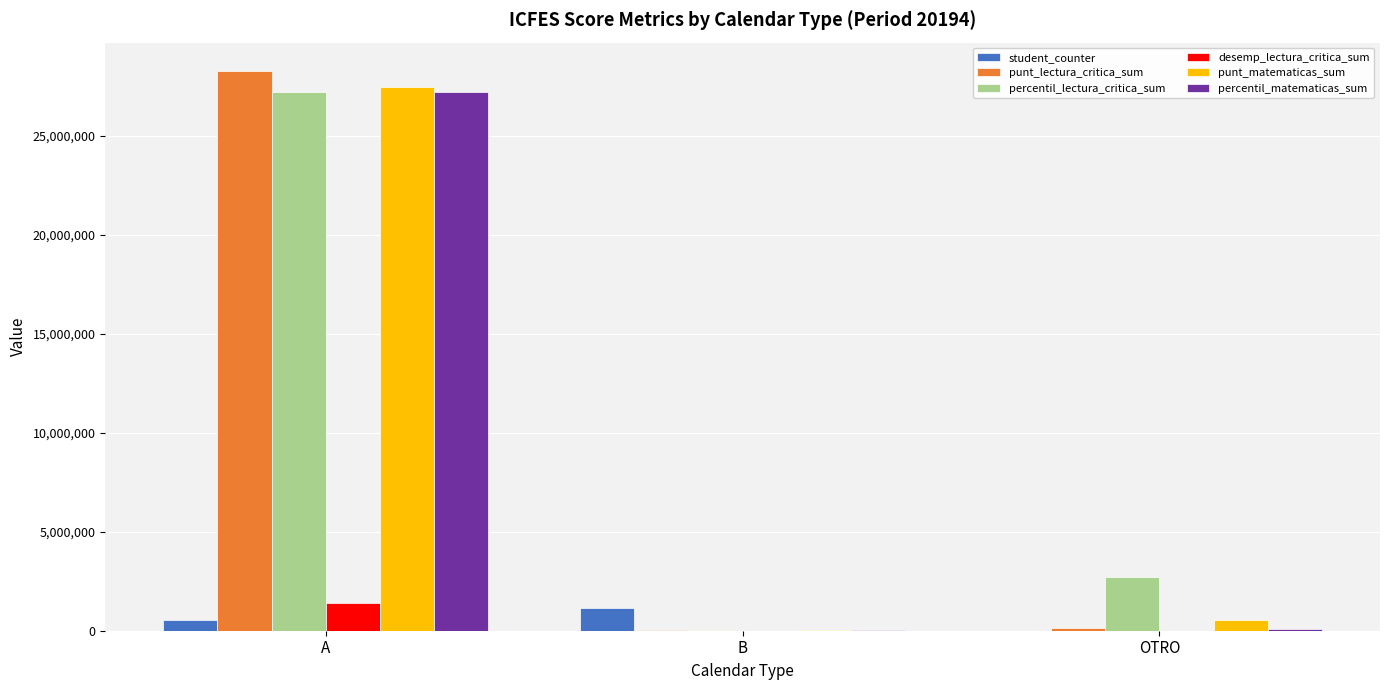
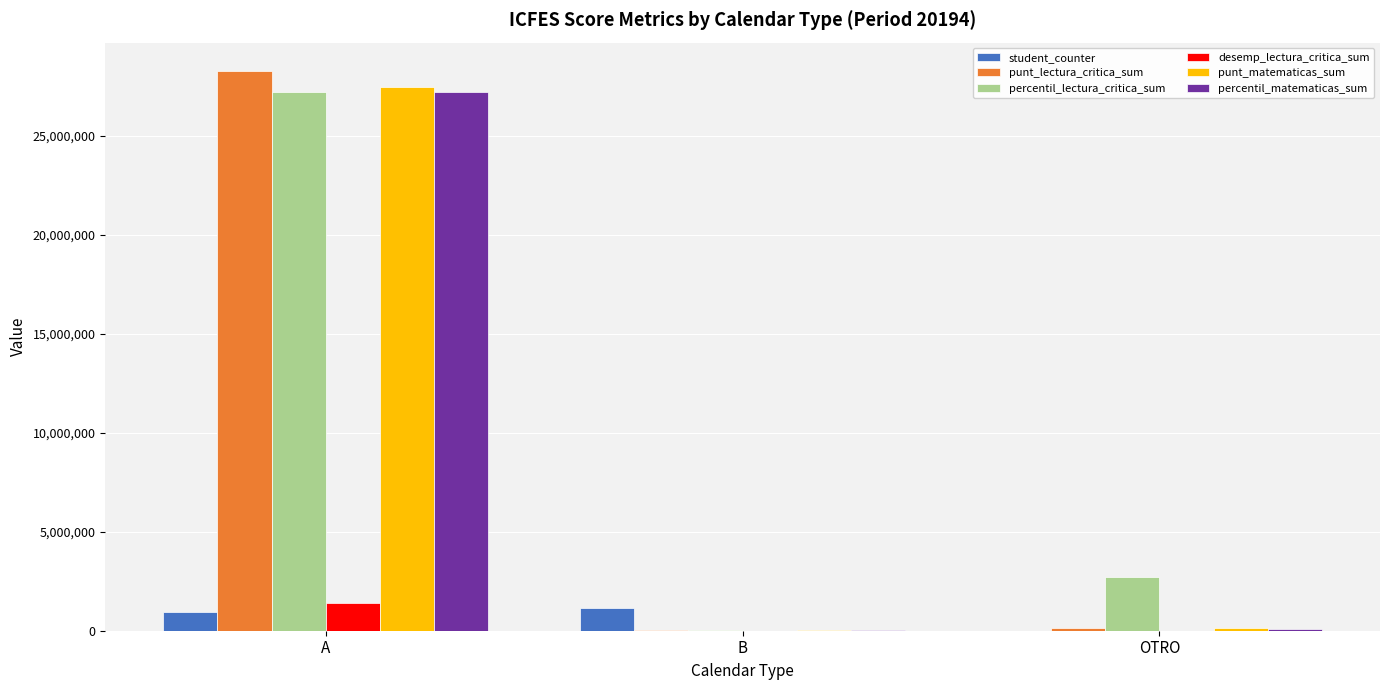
student_counter, A: 500,000 -> 1,000,000
punt_matematicas_sum, OTRO: 600,000 -> 100,000
